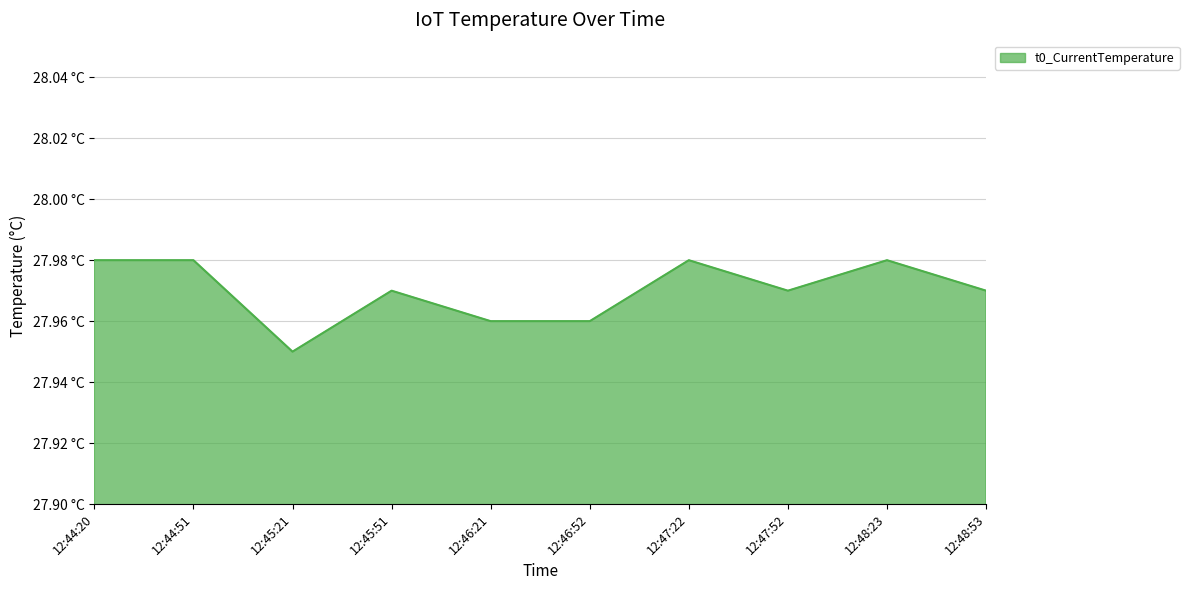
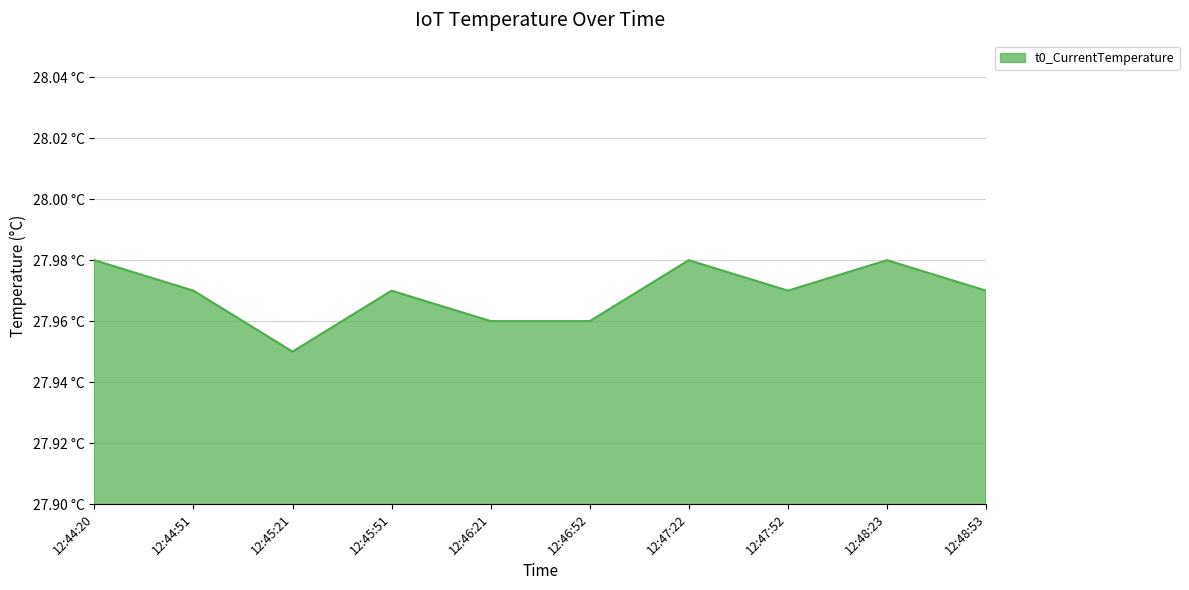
12:44:51: 27.98 °C -> 27.97 °C
